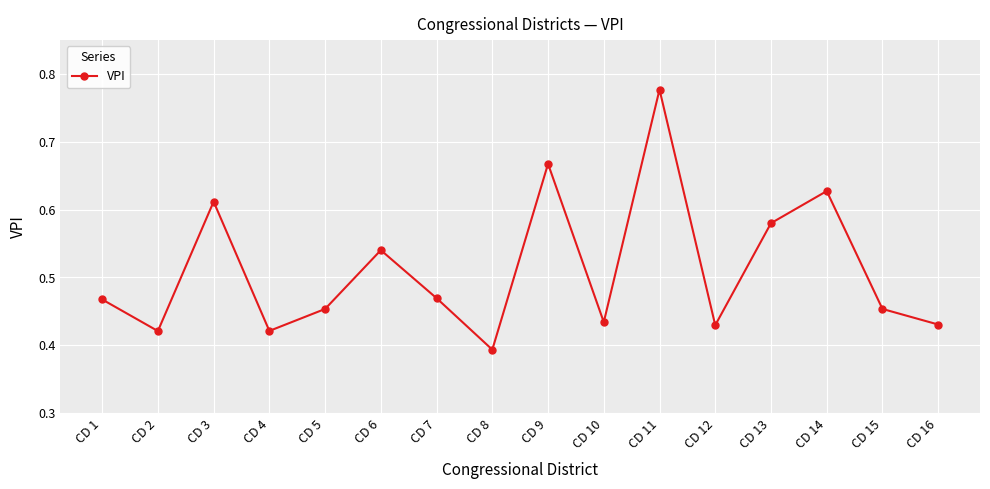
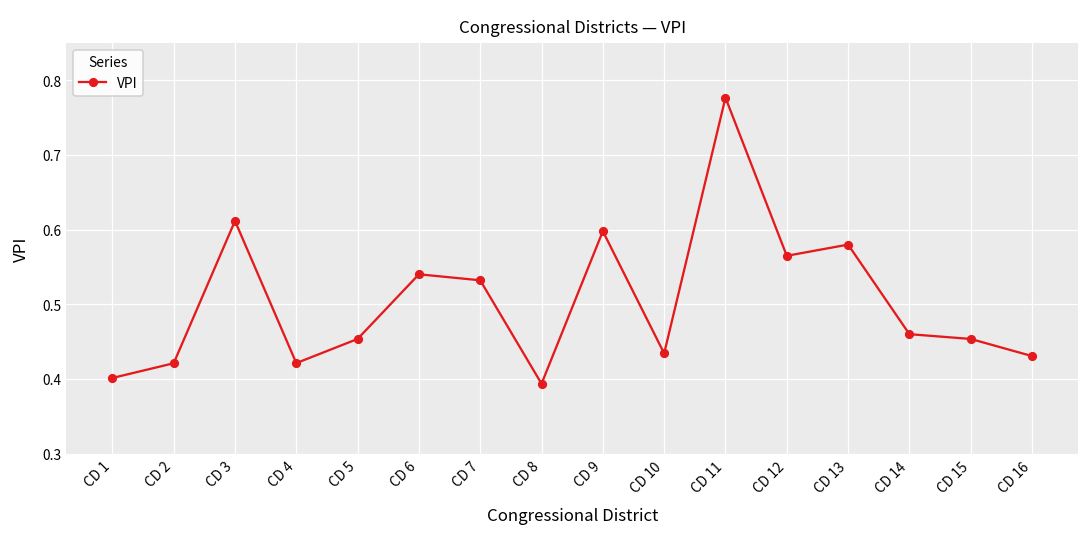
CD 1: 0.47 -> 0.40
CD 7: 0.47 -> 0.53
CD 9: 0.67 -> 0.60
CD 12: 0.43 -> 0.56
CD 14: 0.63 -> 0.46
